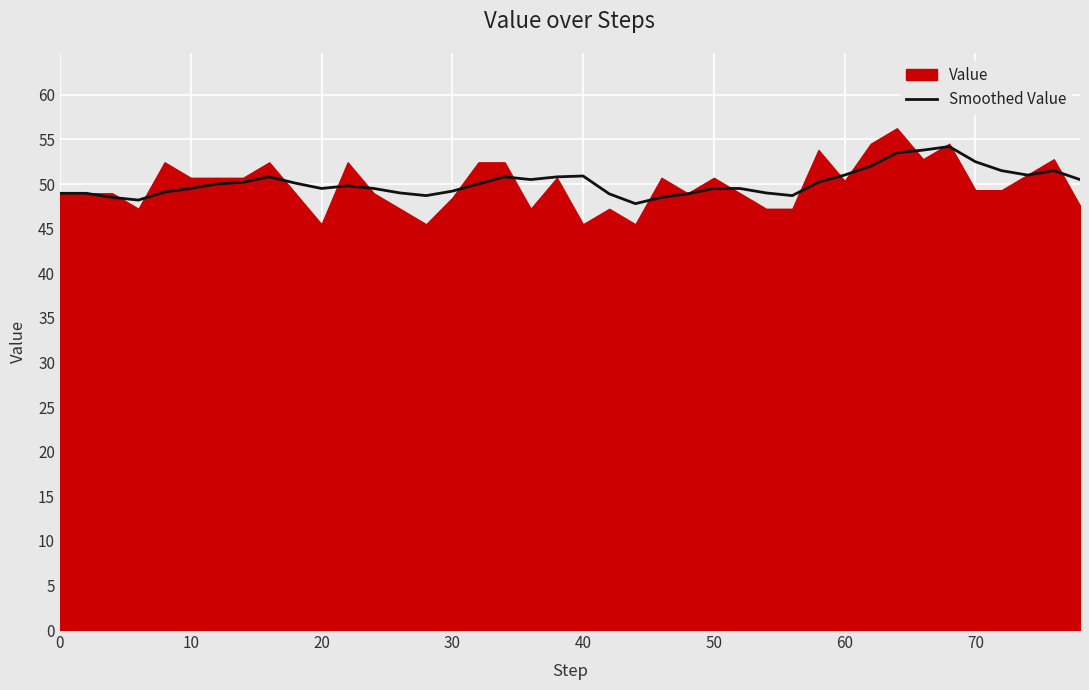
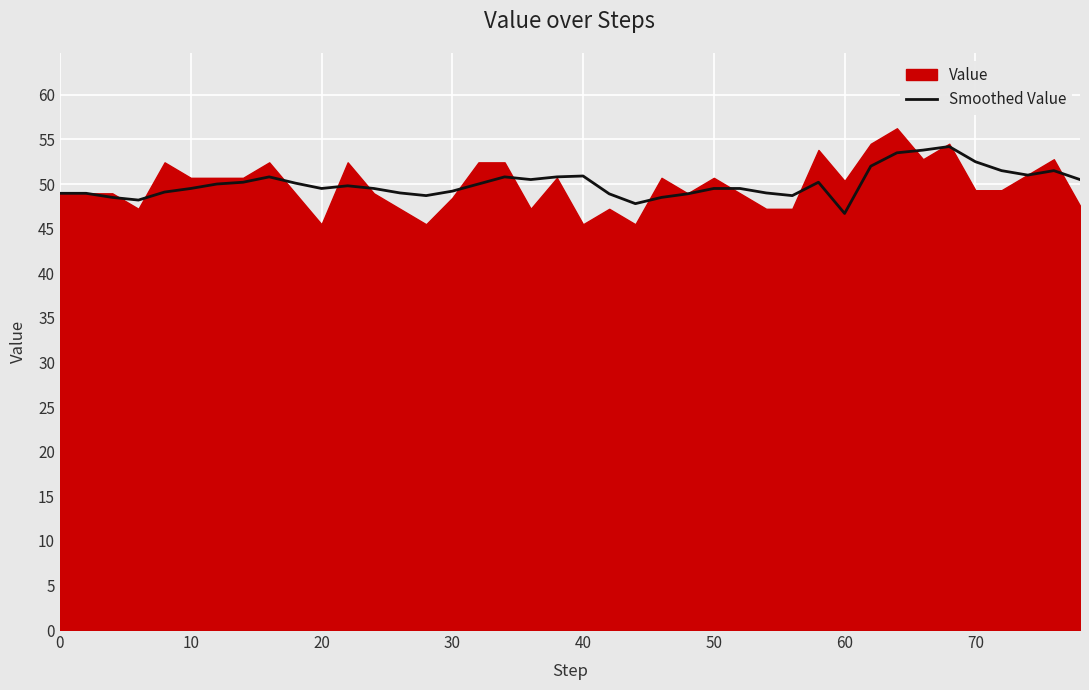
Smoothed Value, 60: 51 -> 47
